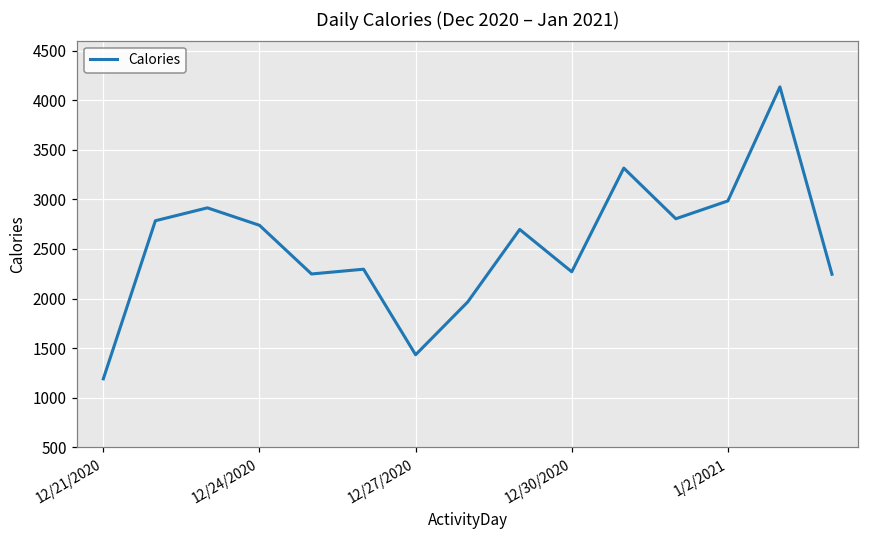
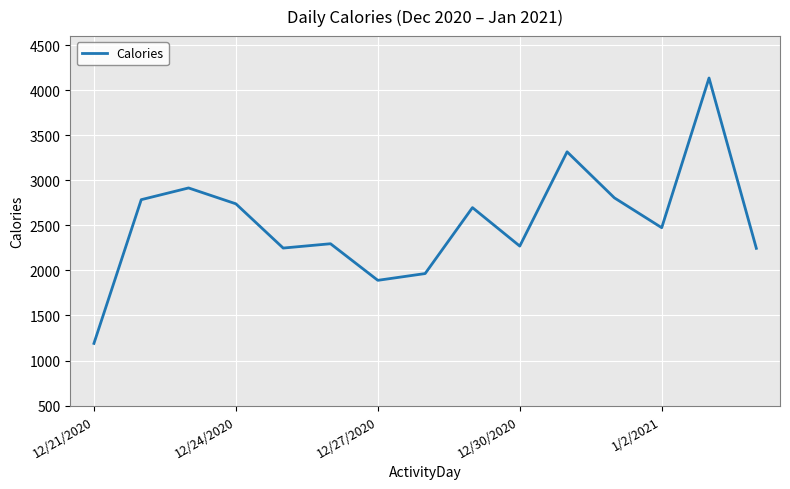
12/27/2020: 1400 -> 1900
1/2/2021: 3000 -> 2500
